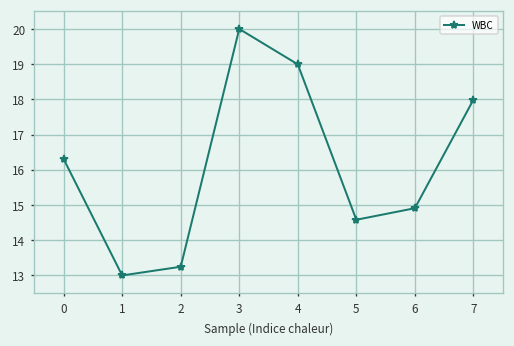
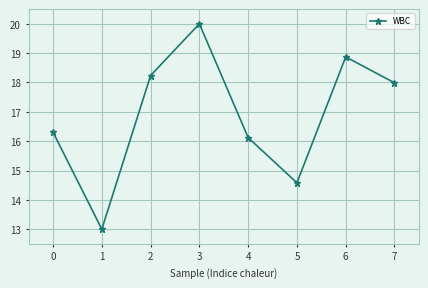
2: 13.2 -> 18.2
4: 19.0 -> 16.1
6: 14.9 -> 18.9
